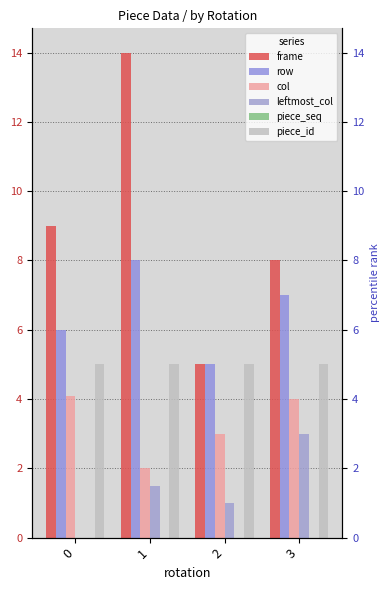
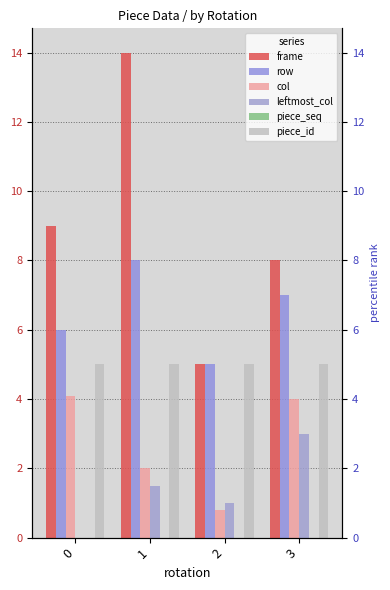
col, 2: 3.0 -> 0.8
